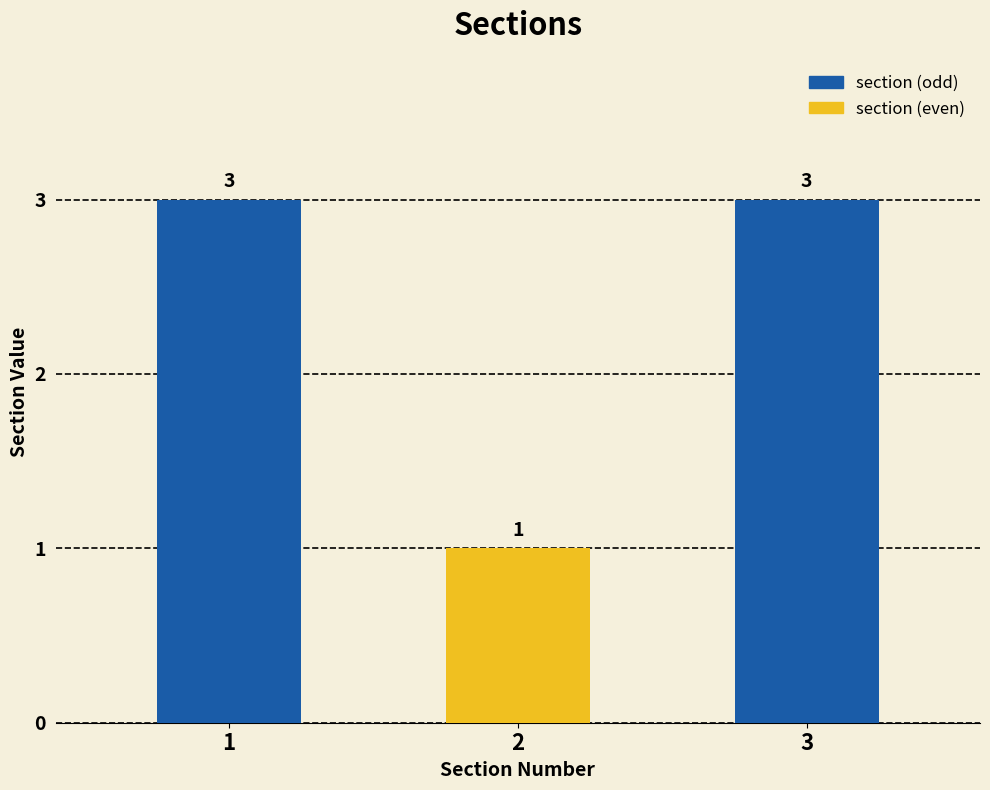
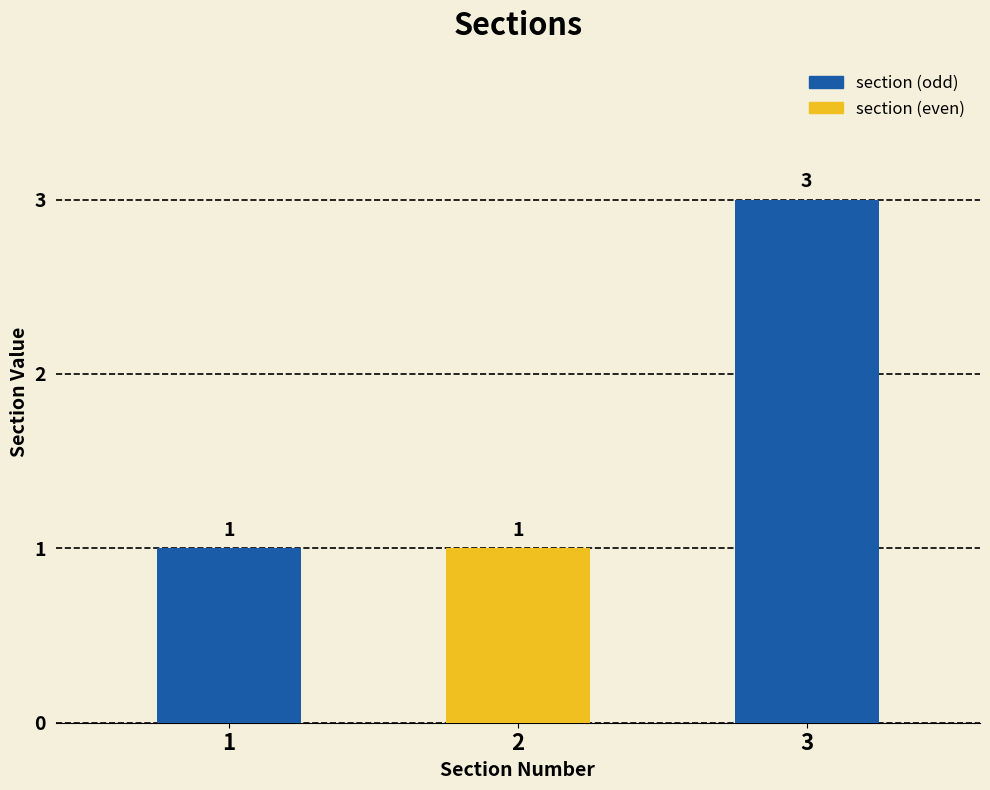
1: 3 -> 1
